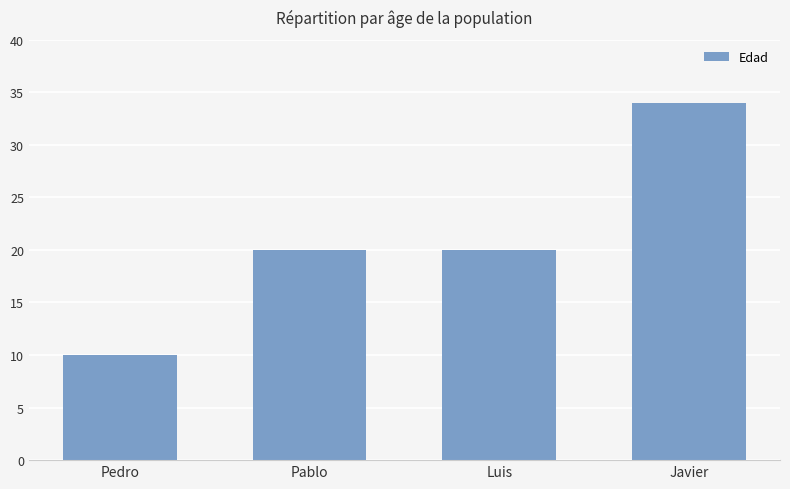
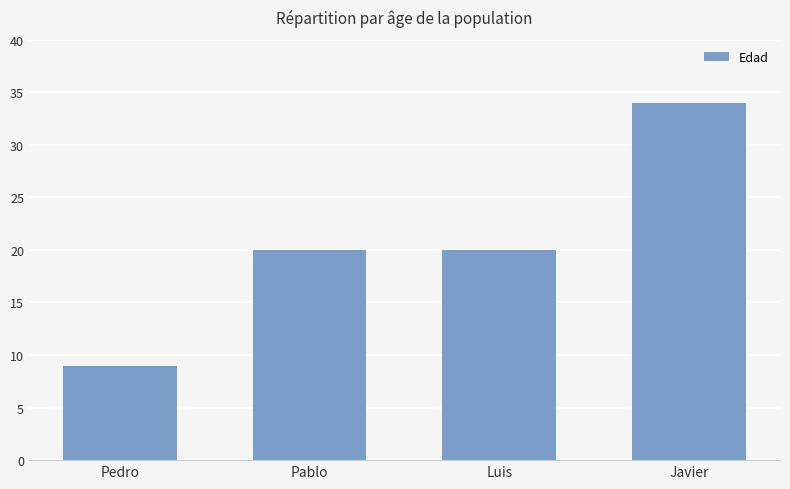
Pedro: 10 -> 9
